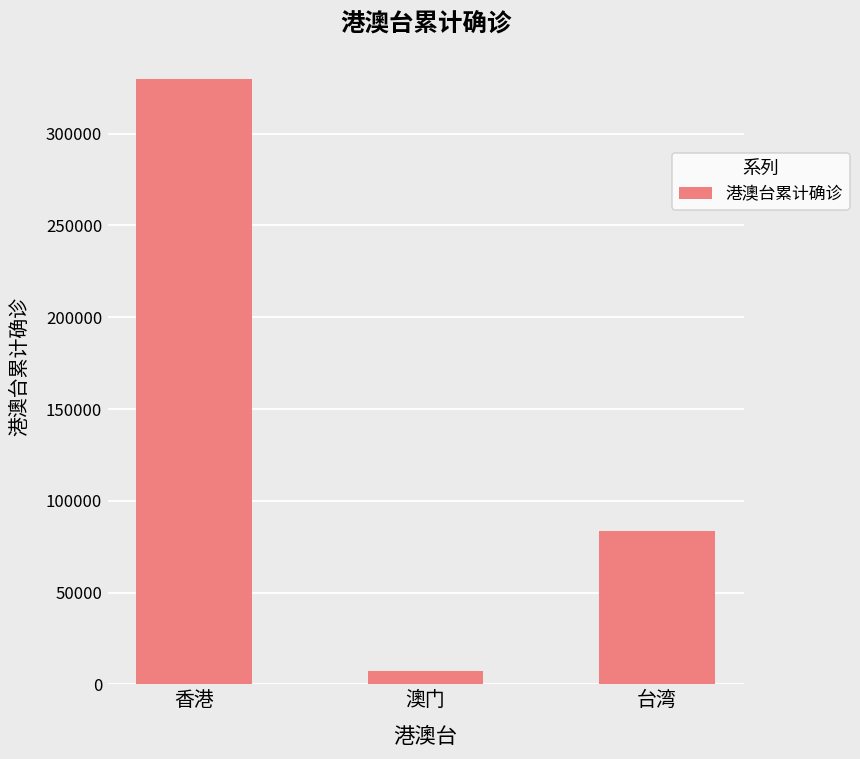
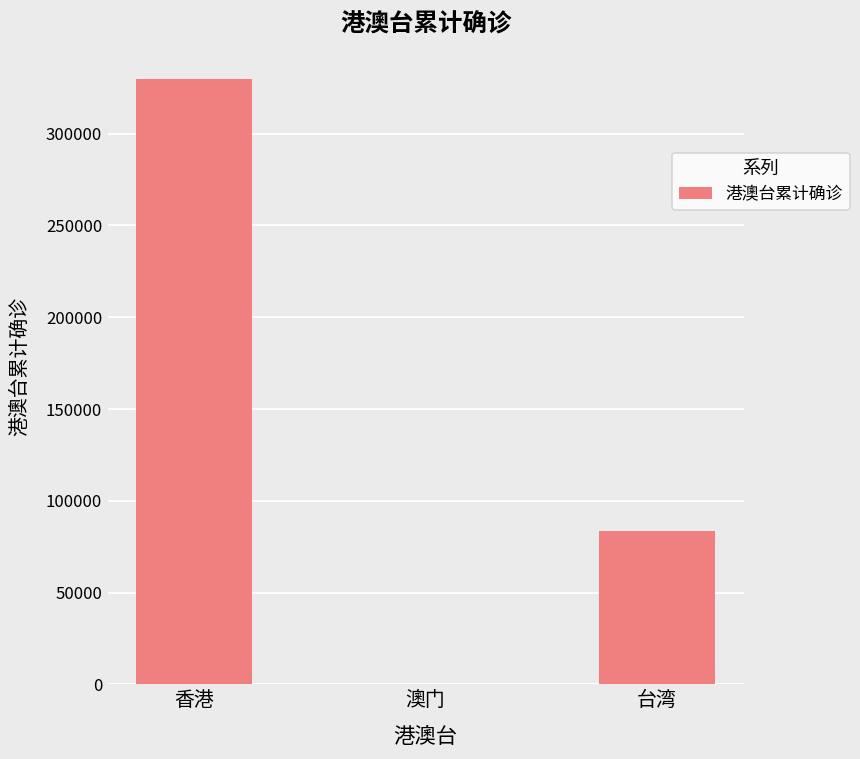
澳门: 8000 -> 0
